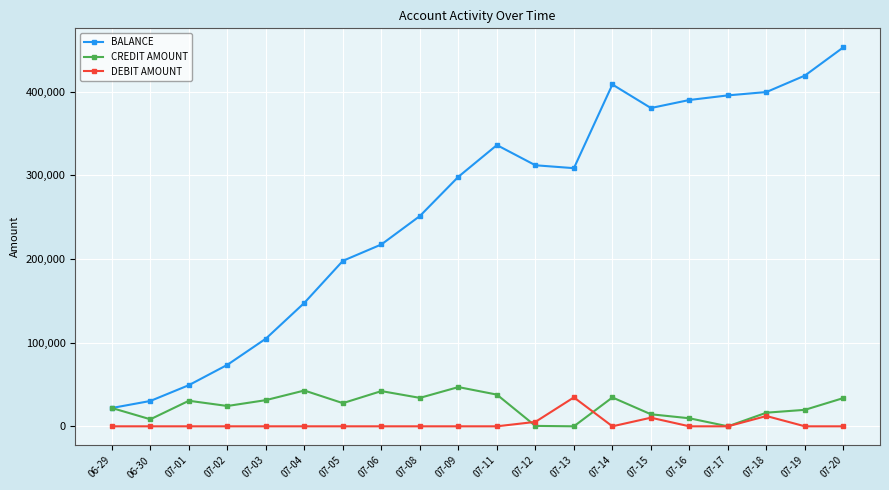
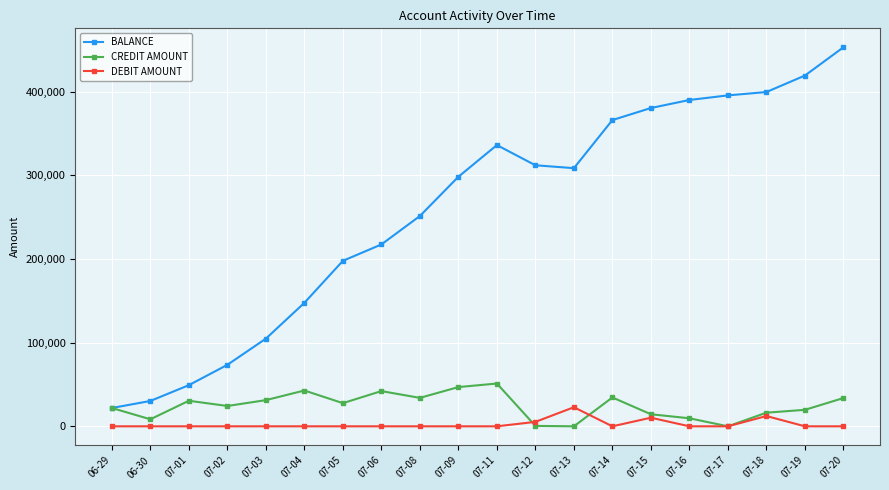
CREDIT AMOUNT, 07-11: 40,000 -> 50,000
DEBIT AMOUNT, 07-13: 30,000 -> 20,000
BALANCE, 07-14: 410,000 -> 370,000
